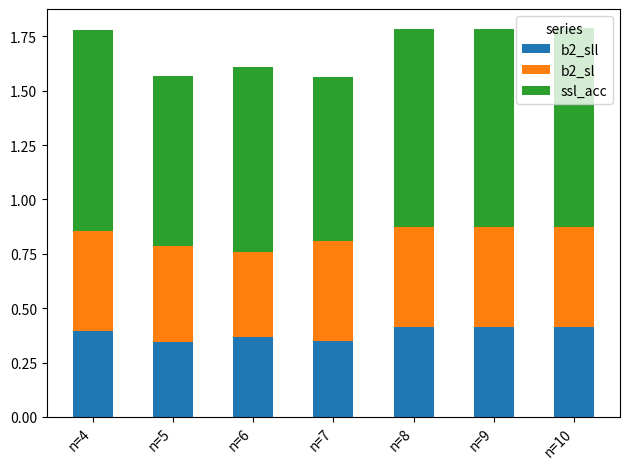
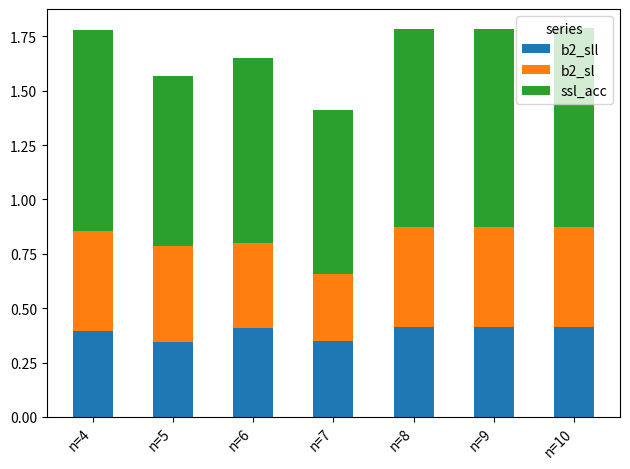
b2_sll, n=6: 0.37 -> 0.41
b2_sl, n=7: 0.46 -> 0.31
